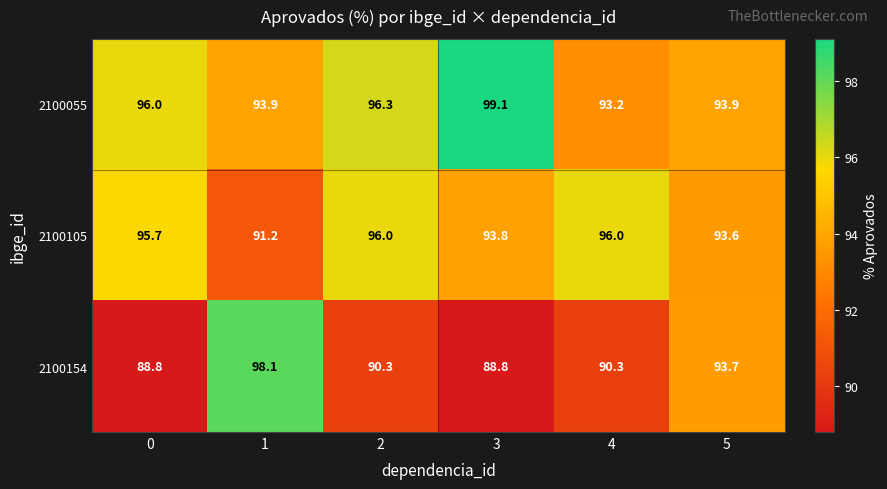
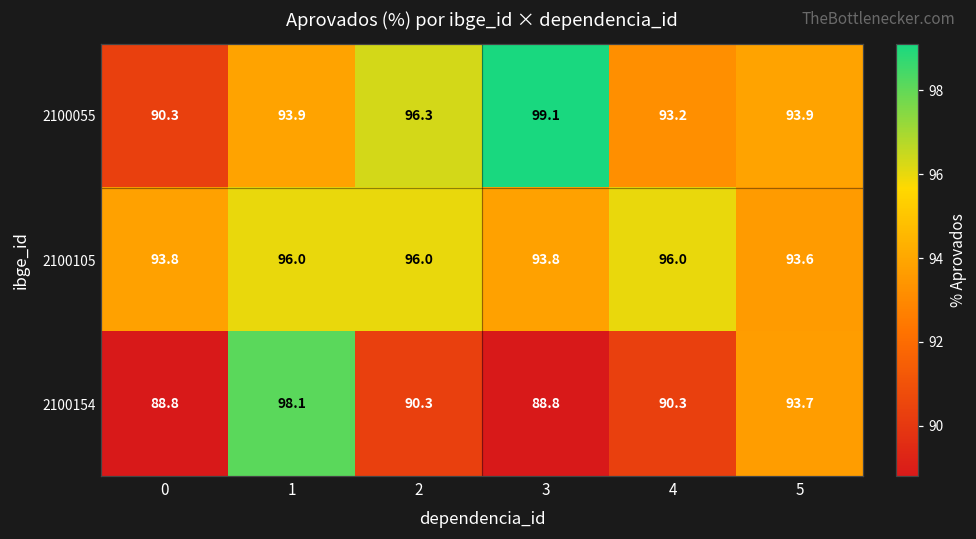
2100055, 0: 96.0 -> 90.3
2100105, 0: 95.7 -> 93.8
2100105, 1: 91.2 -> 96.0
